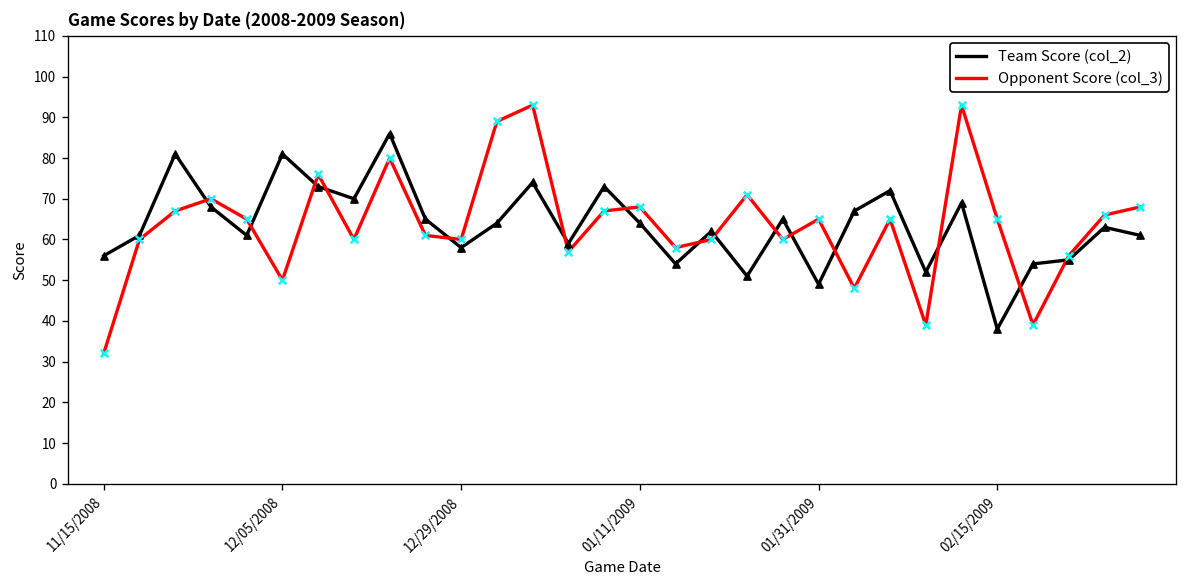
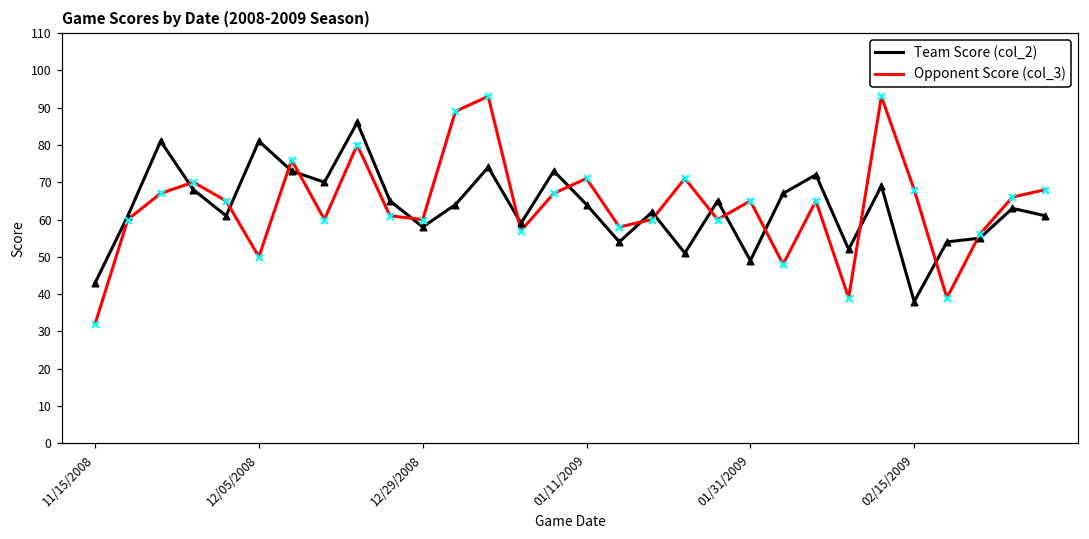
Team Score (col_2), 11/15/2008: 56 -> 43
Opponent Score (col_3), 01/11/2009: 68 -> 71
Opponent Score (col_3), 02/15/2009: 65 -> 68
